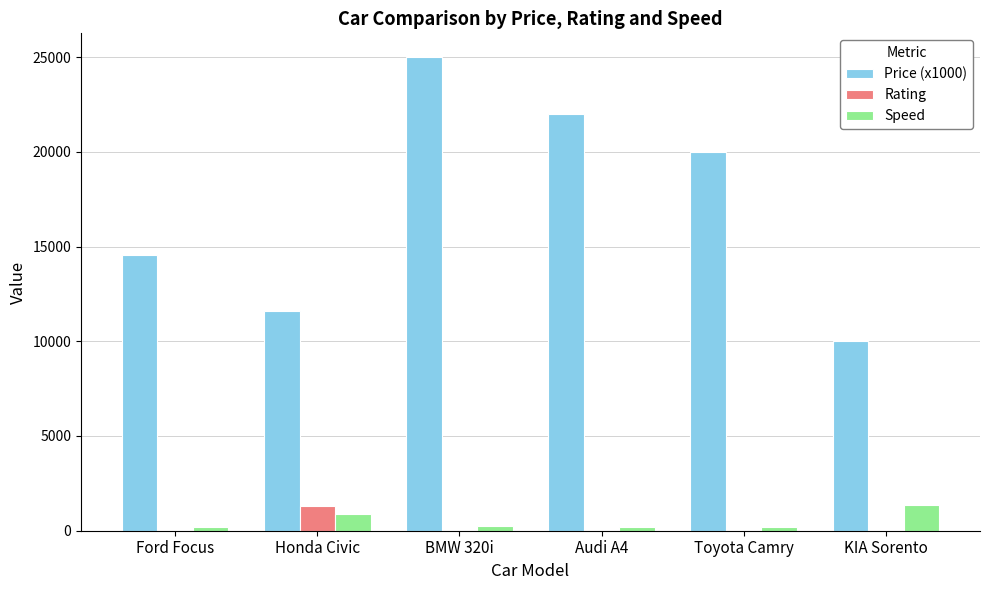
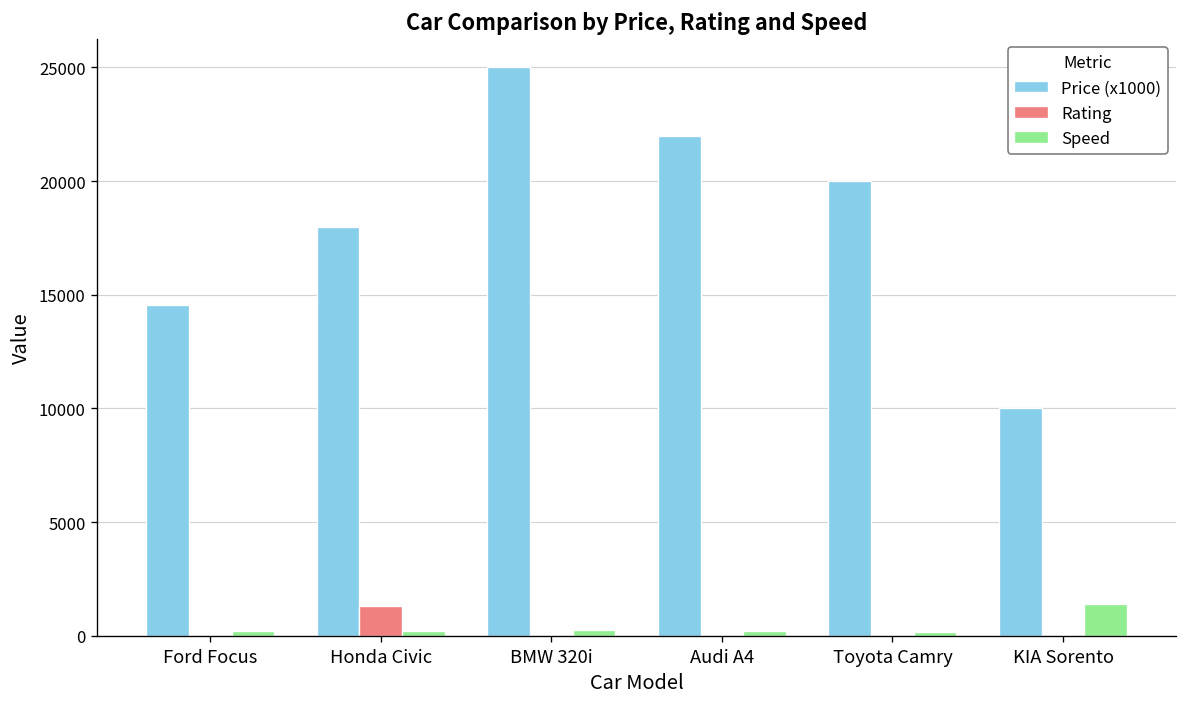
Price (x1000), Honda Civic: 11600 -> 18000
Speed, Honda Civic: 900 -> 200
